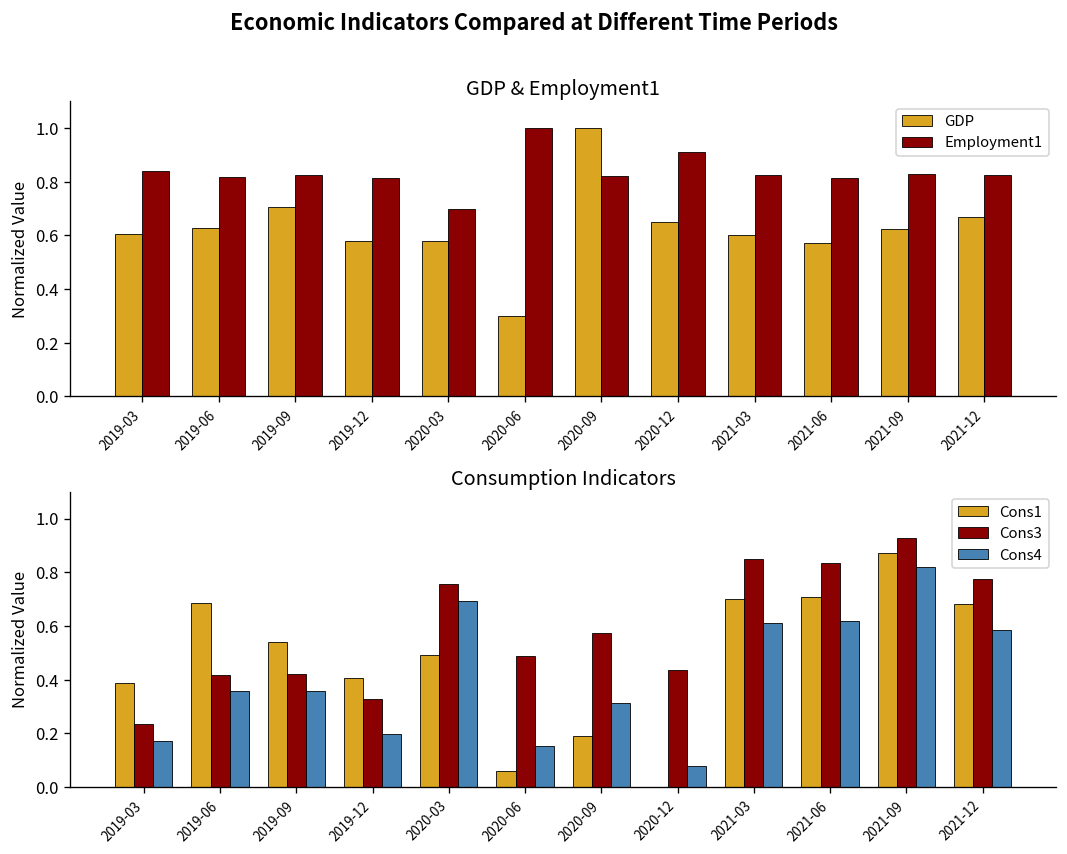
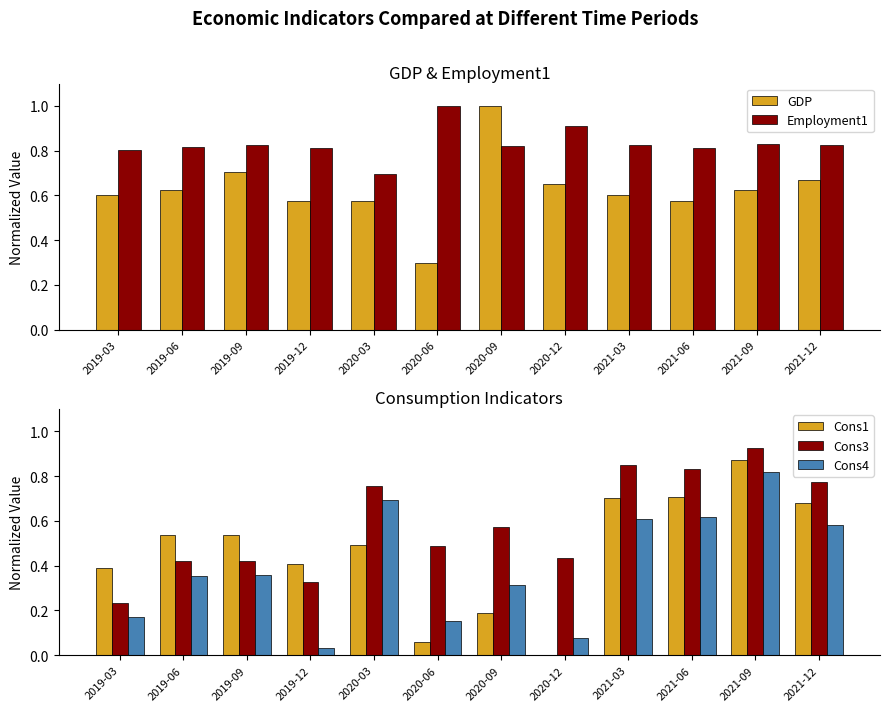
GDP & Employment1, Employment1, 2019-03: 0.84 -> 0.80
Consumption Indicators, Cons1, 2019-06: 0.69 -> 0.54
Consumption Indicators, Cons4, 2019-12: 0.20 -> 0.03
